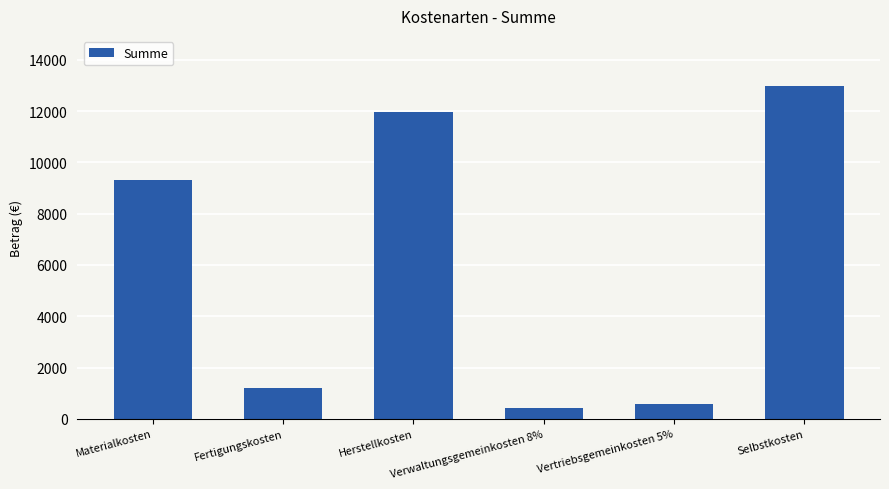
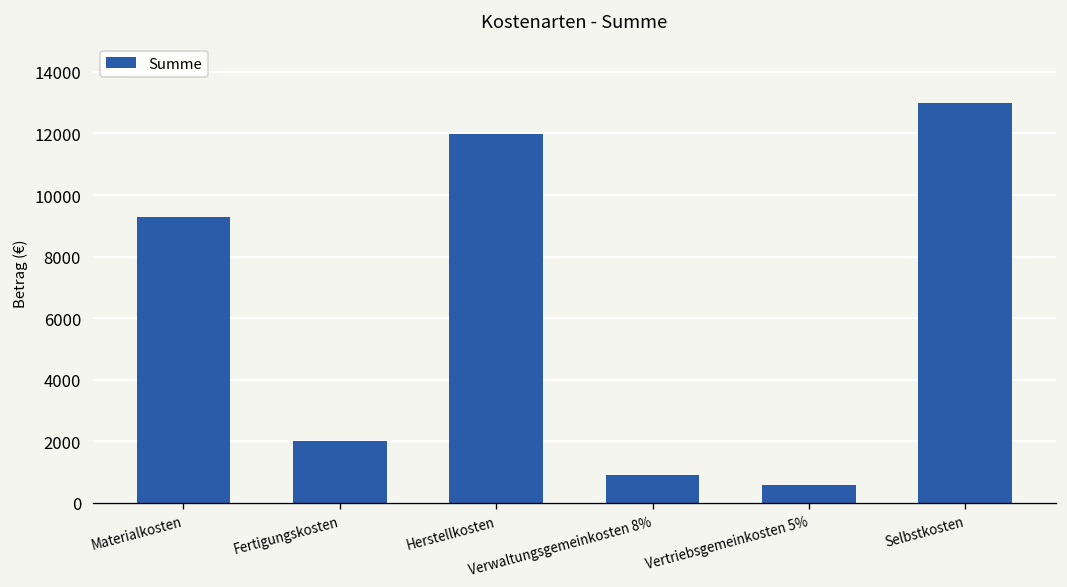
Fertigungskosten: 1200 -> 2000
Verwaltungsgemeinkosten 8%: 400 -> 900
